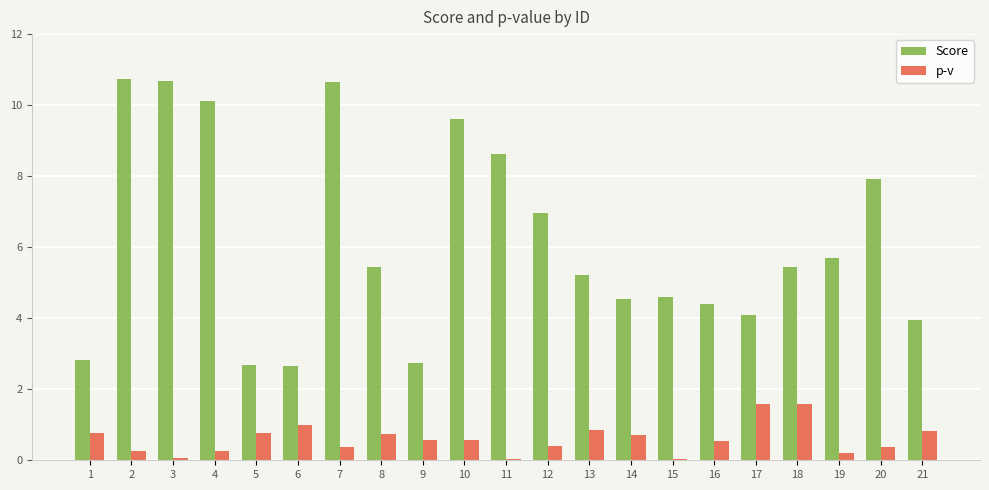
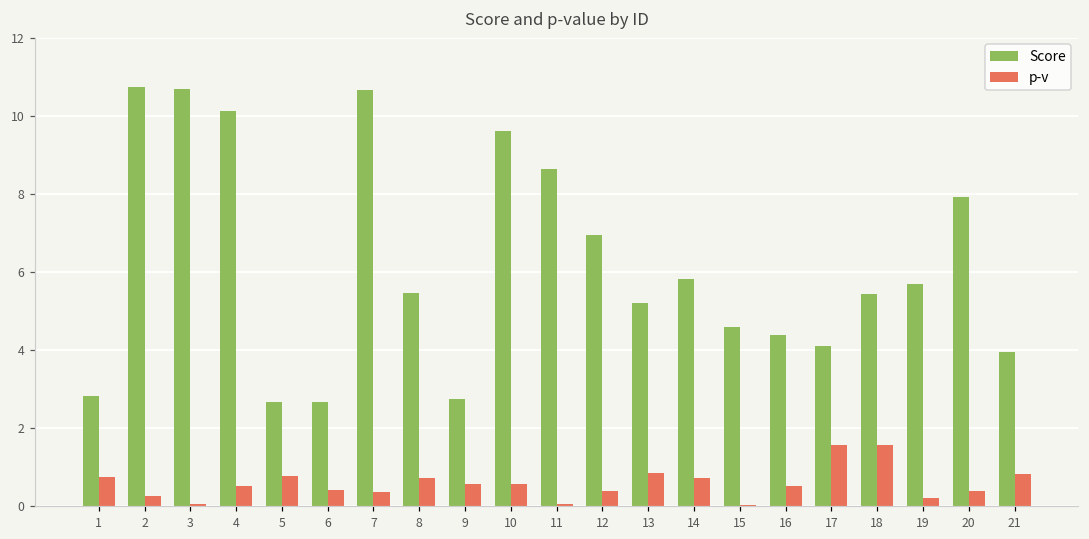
p-v, 4: 0.3 -> 0.5
p-v, 6: 1.0 -> 0.4
Score, 14: 4.5 -> 5.8
